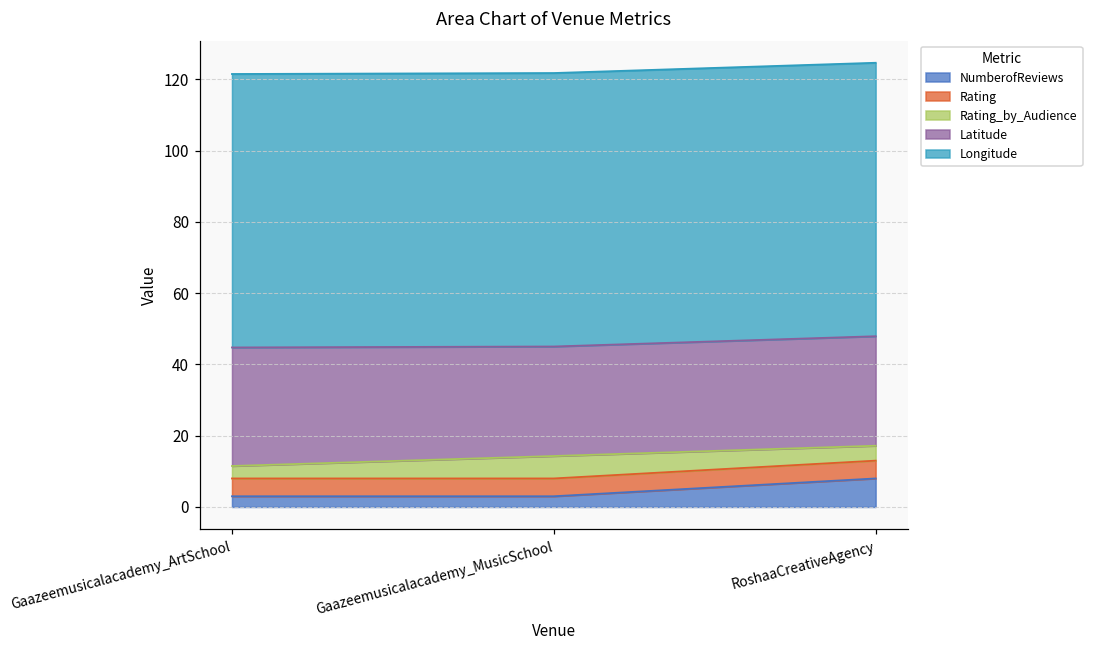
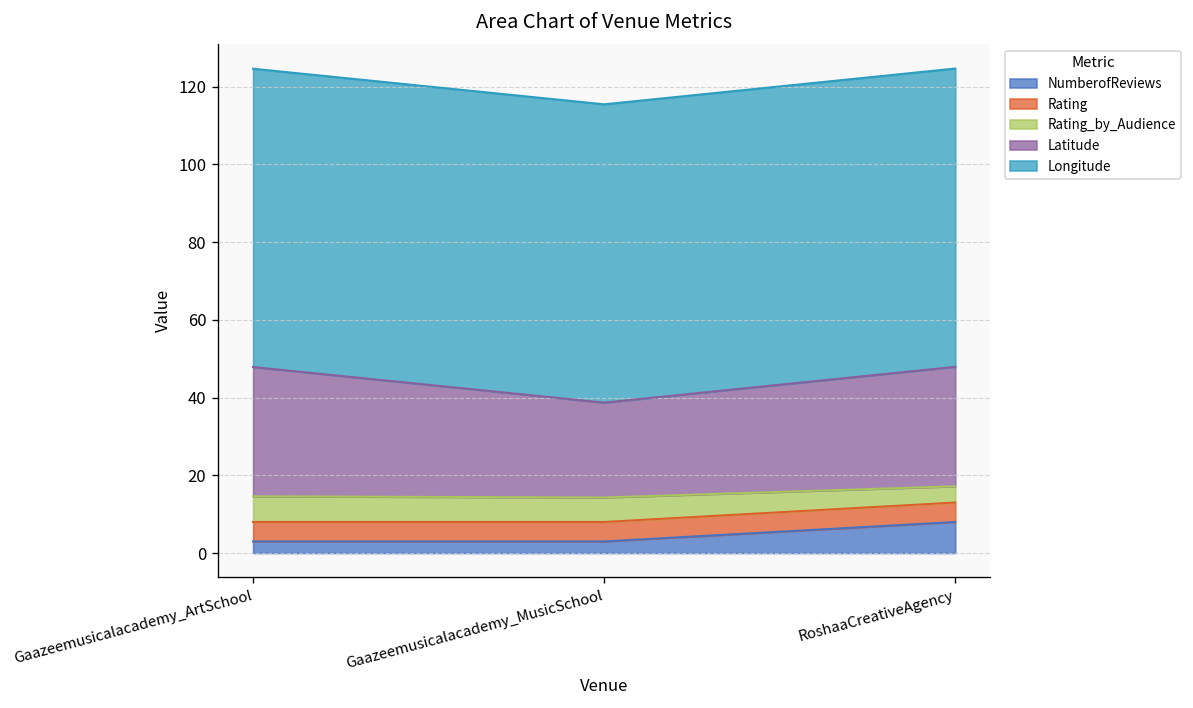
Rating_by_Audience, Gaazeemusicalacademy_ArtSchool: 4 -> 7
Latitude, Gaazeemusicalacademy_MusicSchool: 31 -> 24
